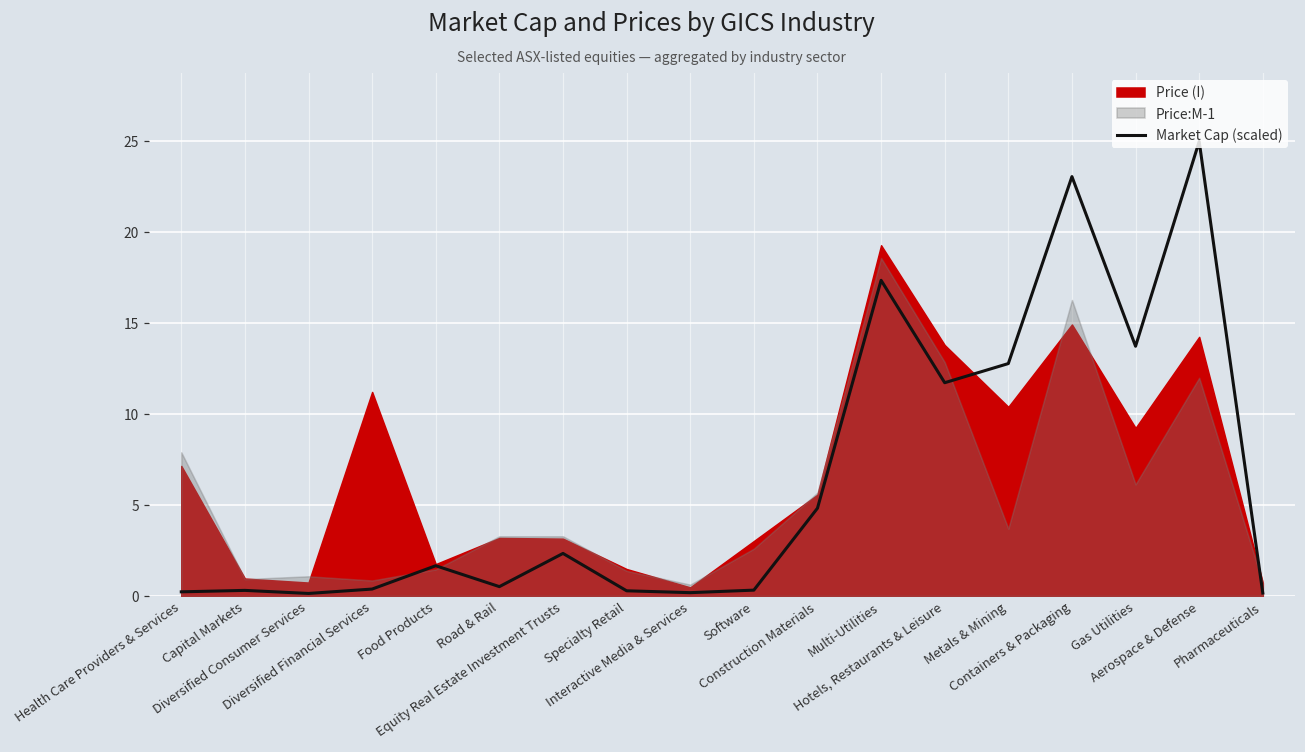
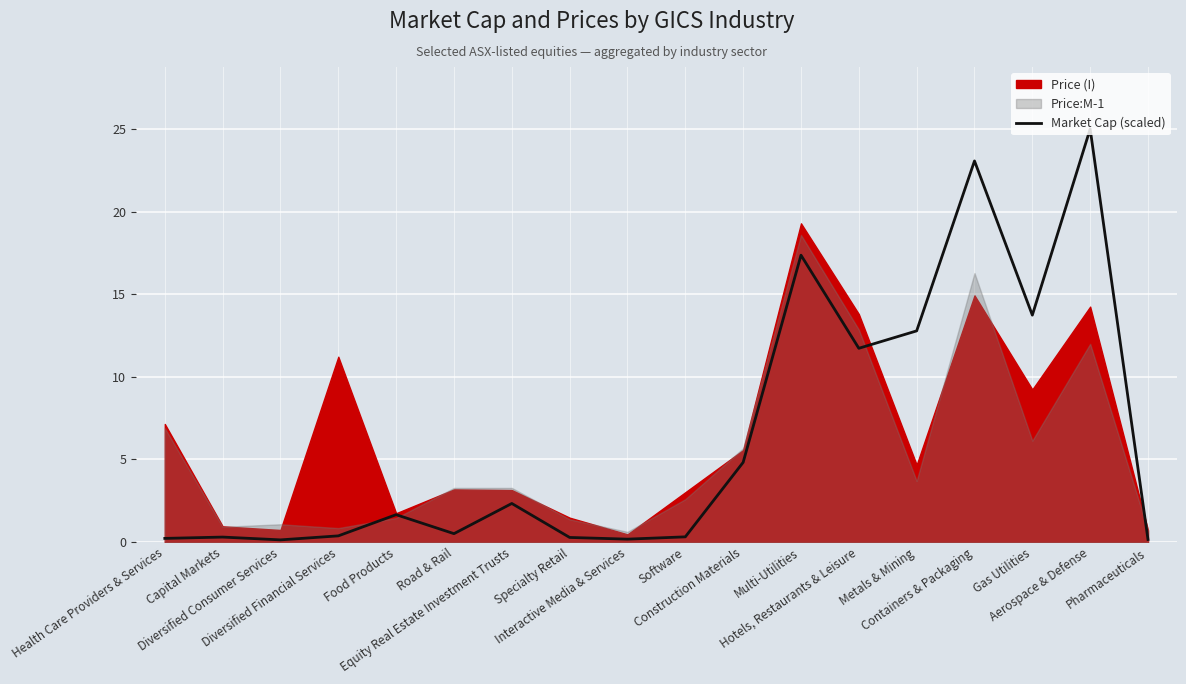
Price:M-1, Health Care Providers & Services: 7.9 -> 6.9
Price (I), Metals & Mining: 10.4 -> 4.7
